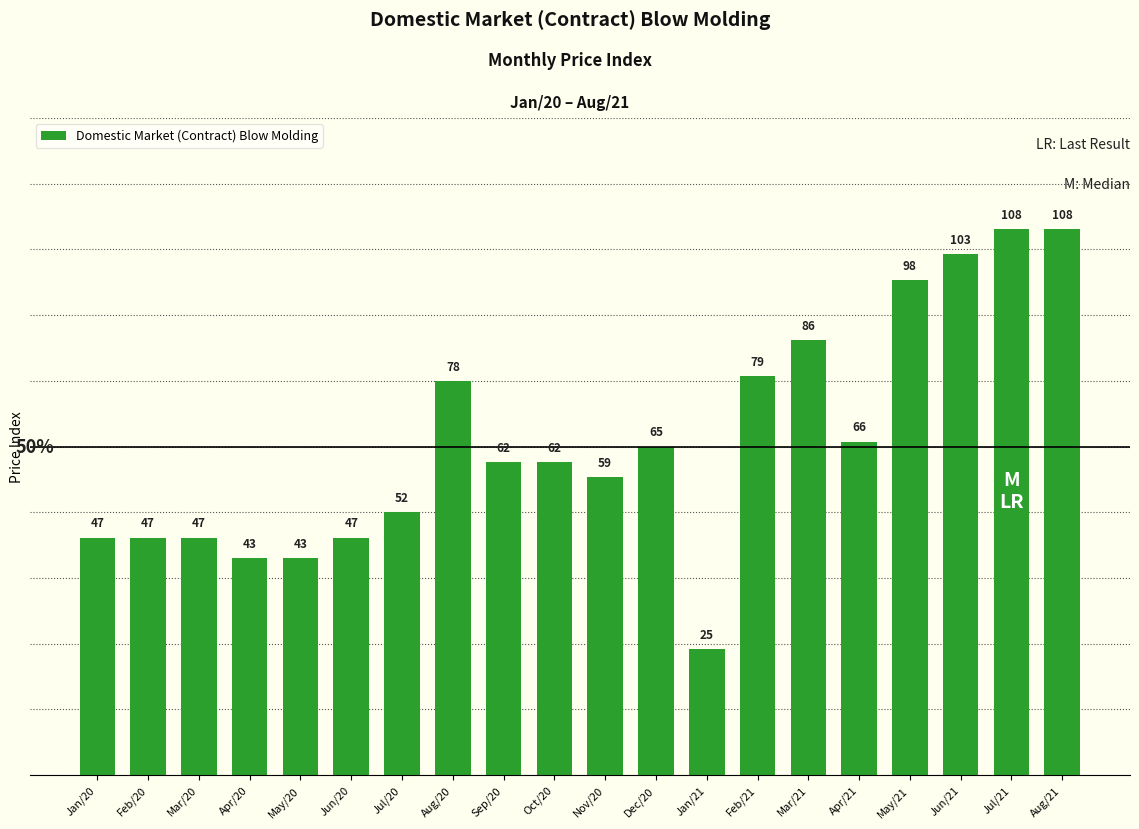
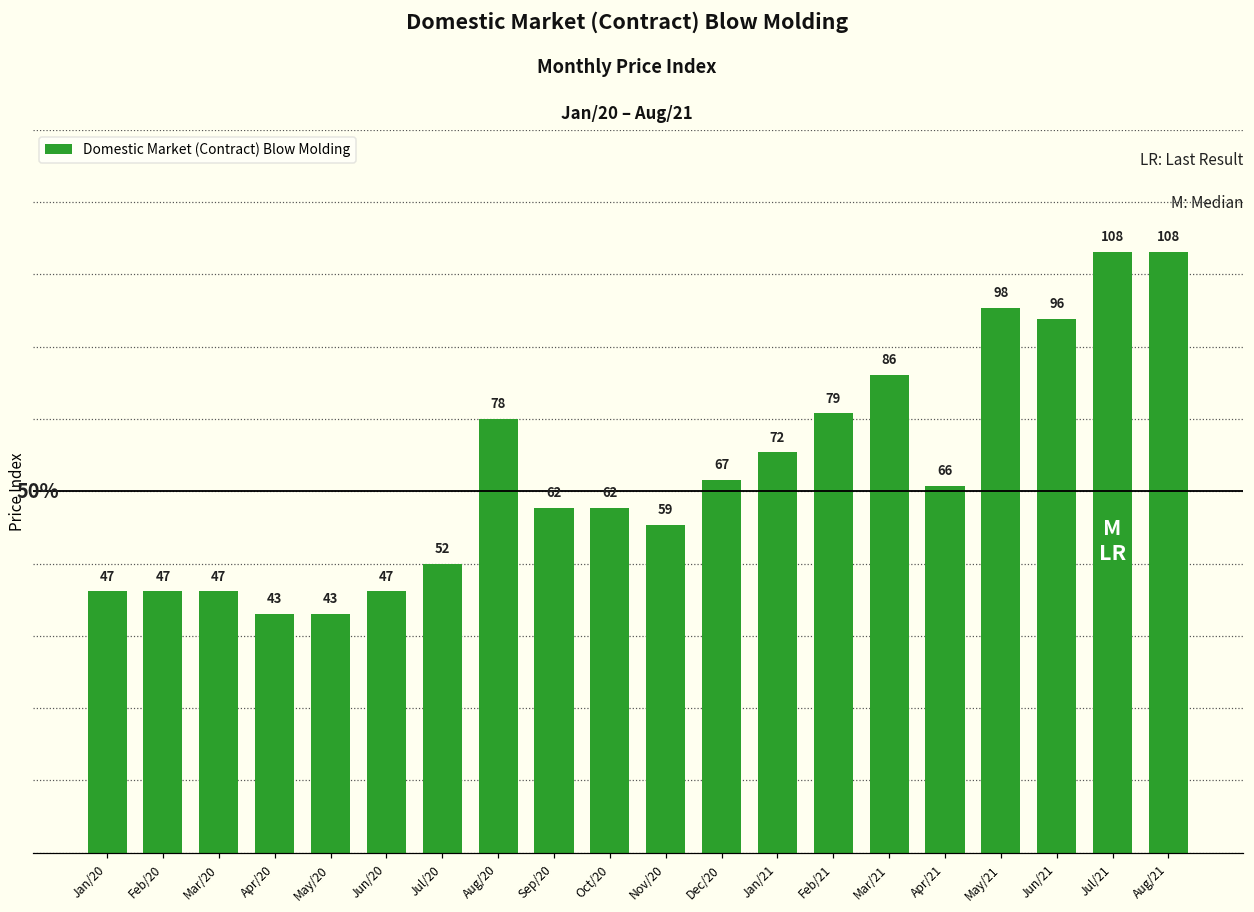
Dec/20: 65 -> 67
Jan/21: 25 -> 72
Jun/21: 103 -> 96
